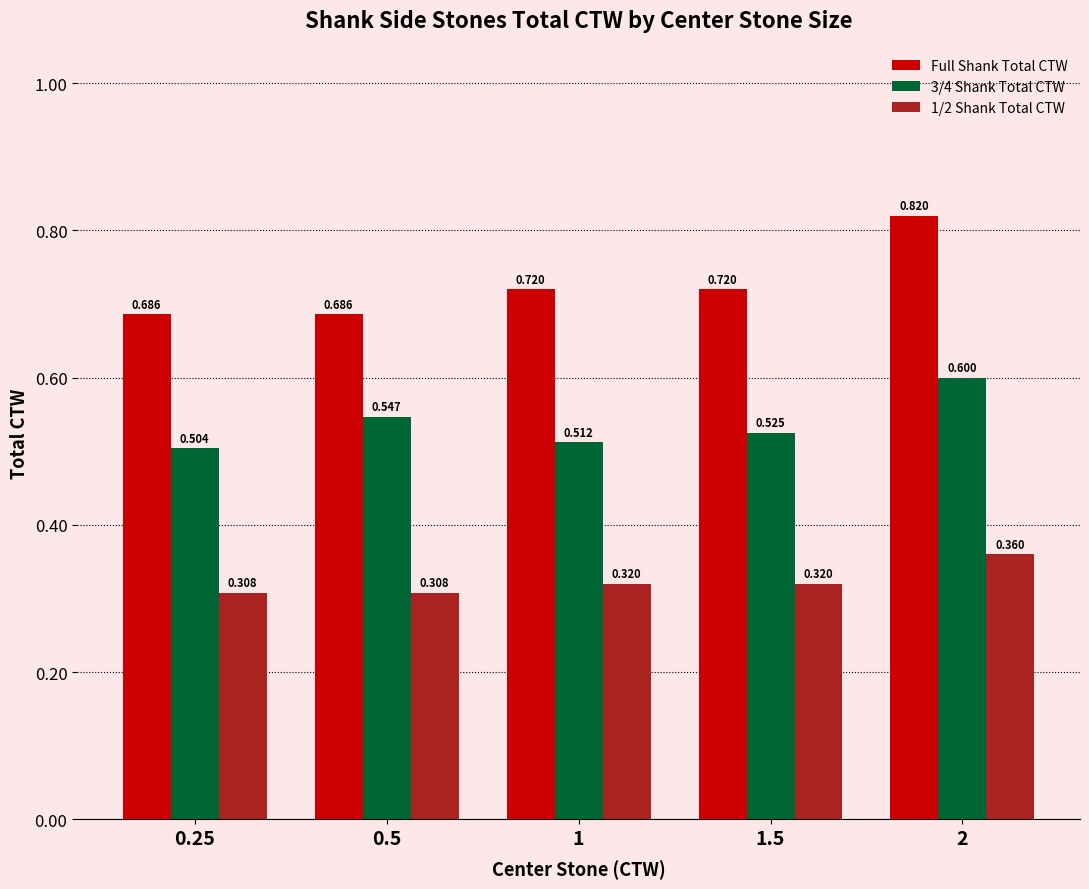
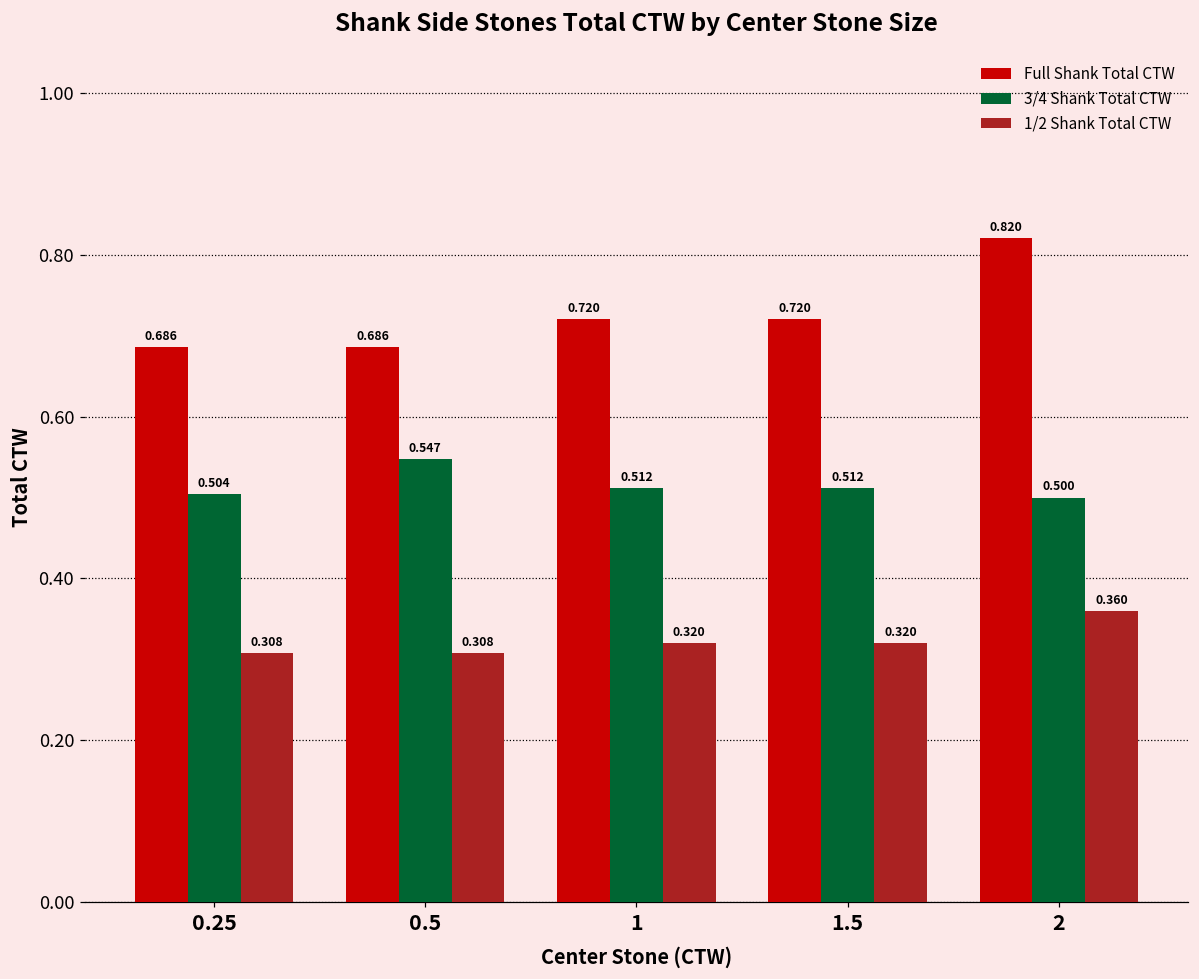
3/4 Shank Total CTW, 1.5: 0.525 -> 0.512
3/4 Shank Total CTW, 2: 0.600 -> 0.500
